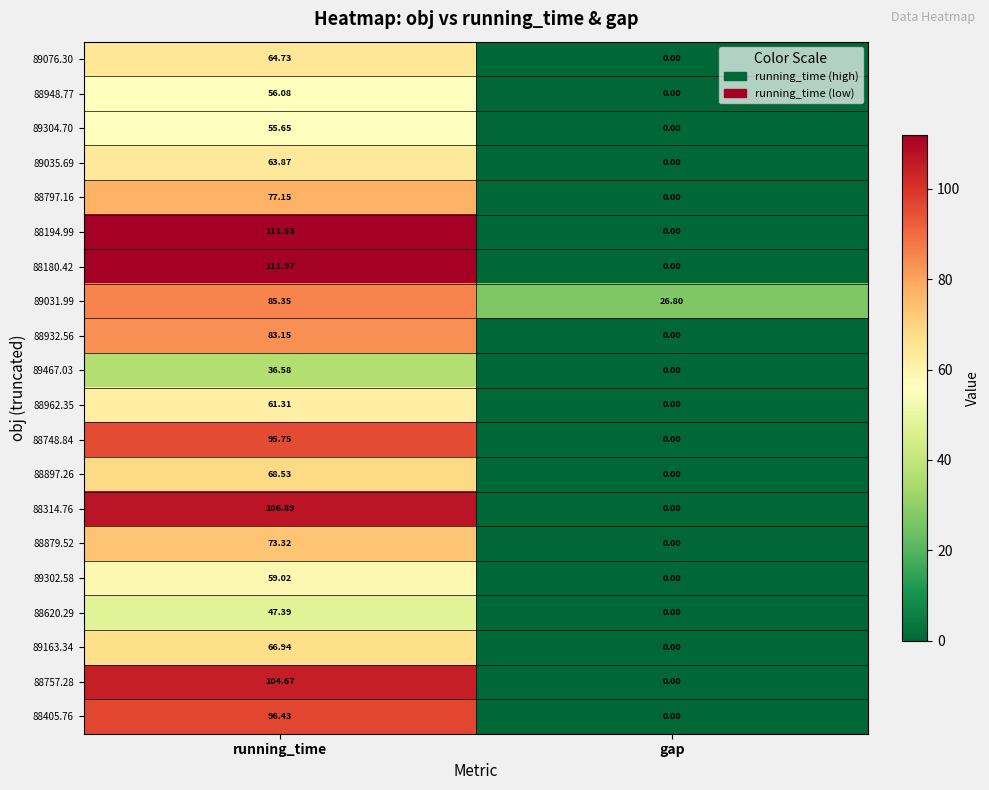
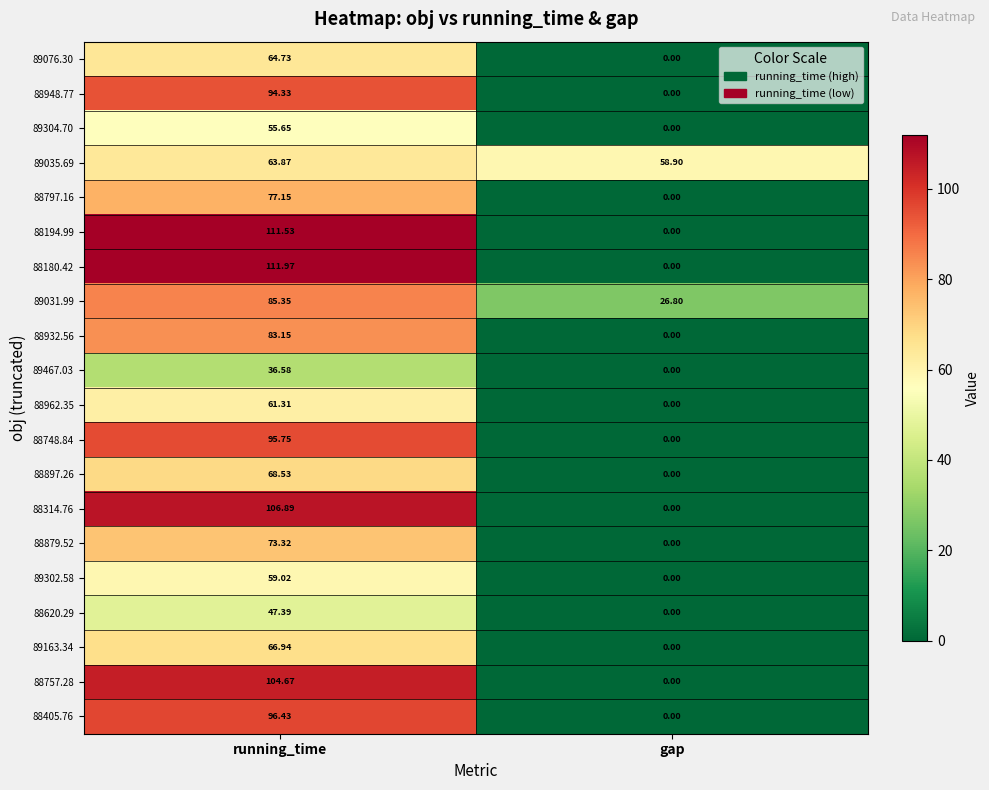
88948.77, running_time: 56.08 -> 94.33
89035.69, gap: 0.00 -> 58.90
